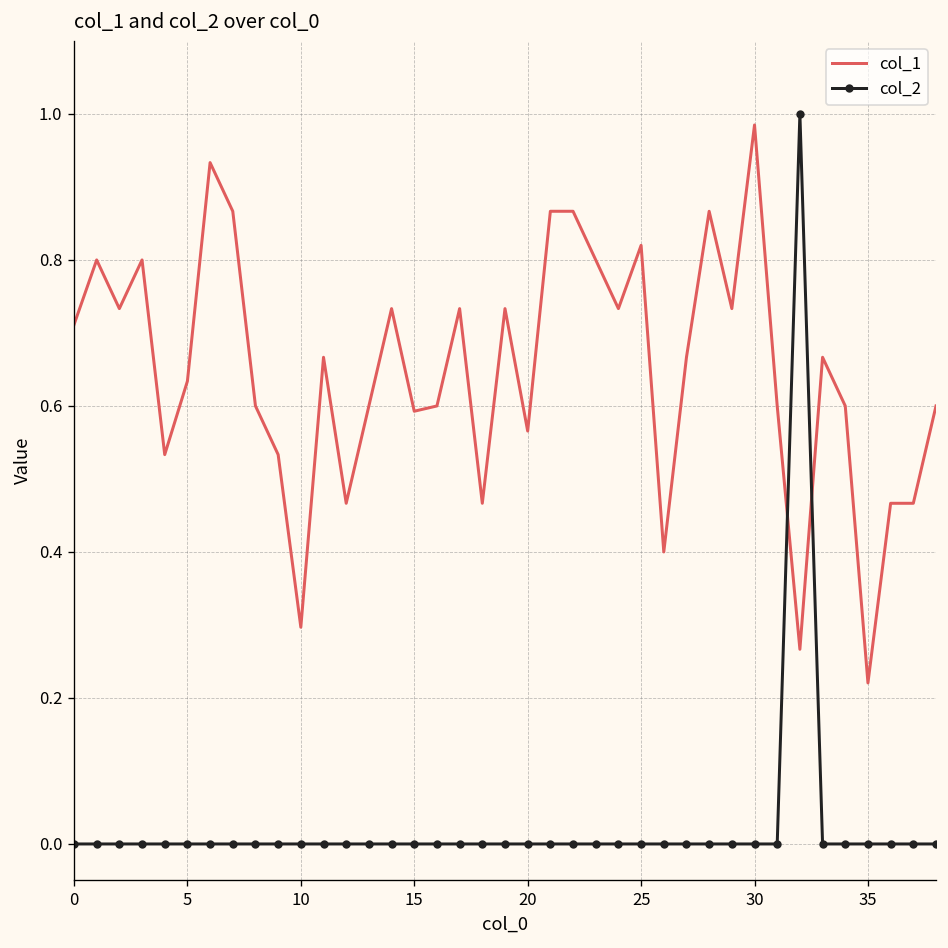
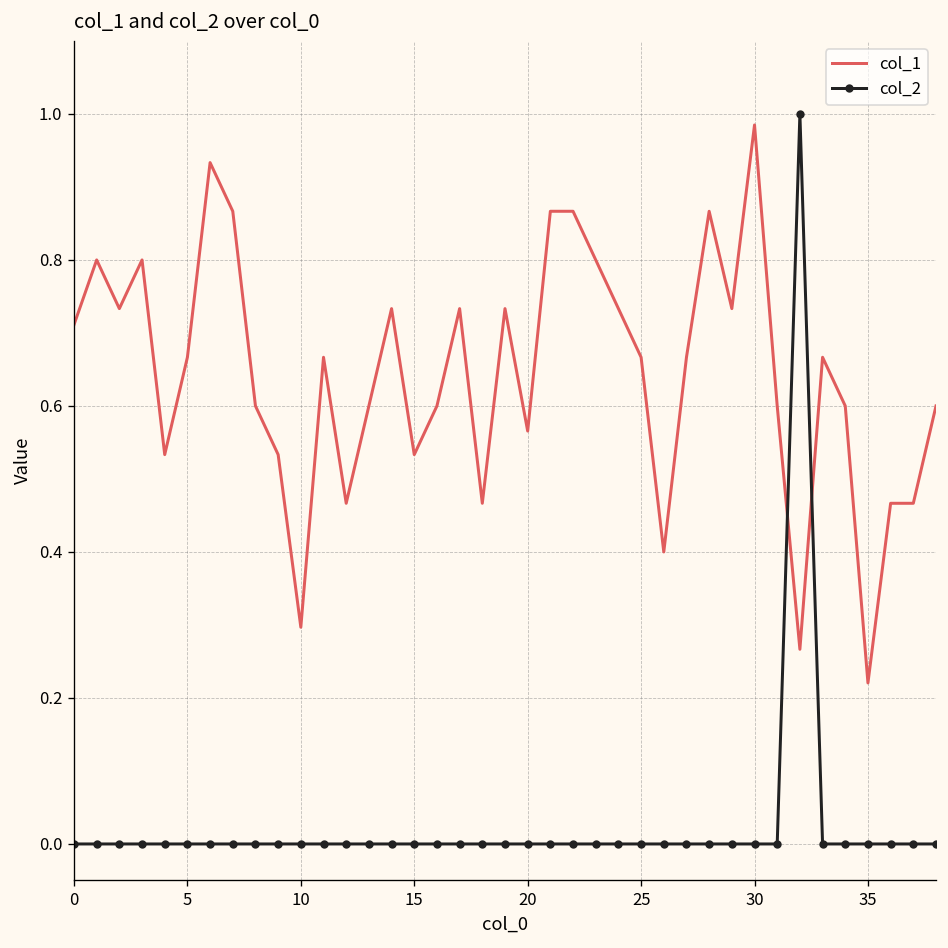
col_1, 5: 0.63 -> 0.67
col_1, 15: 0.59 -> 0.53
col_1, 25: 0.82 -> 0.67
